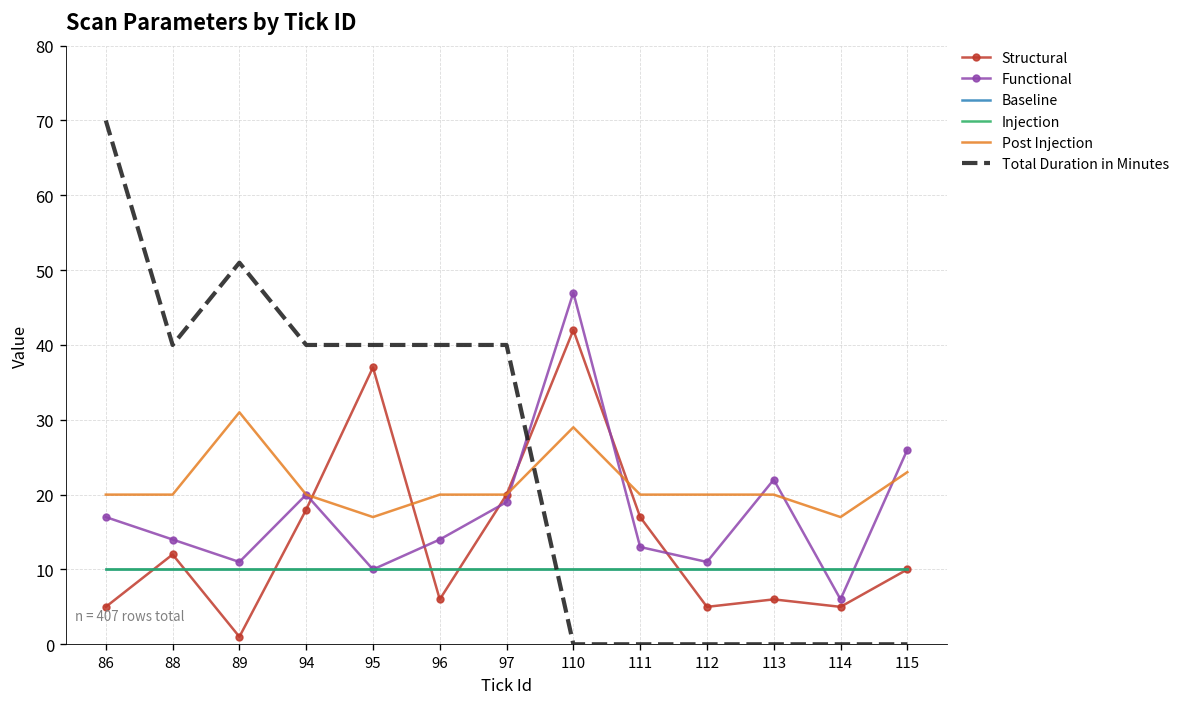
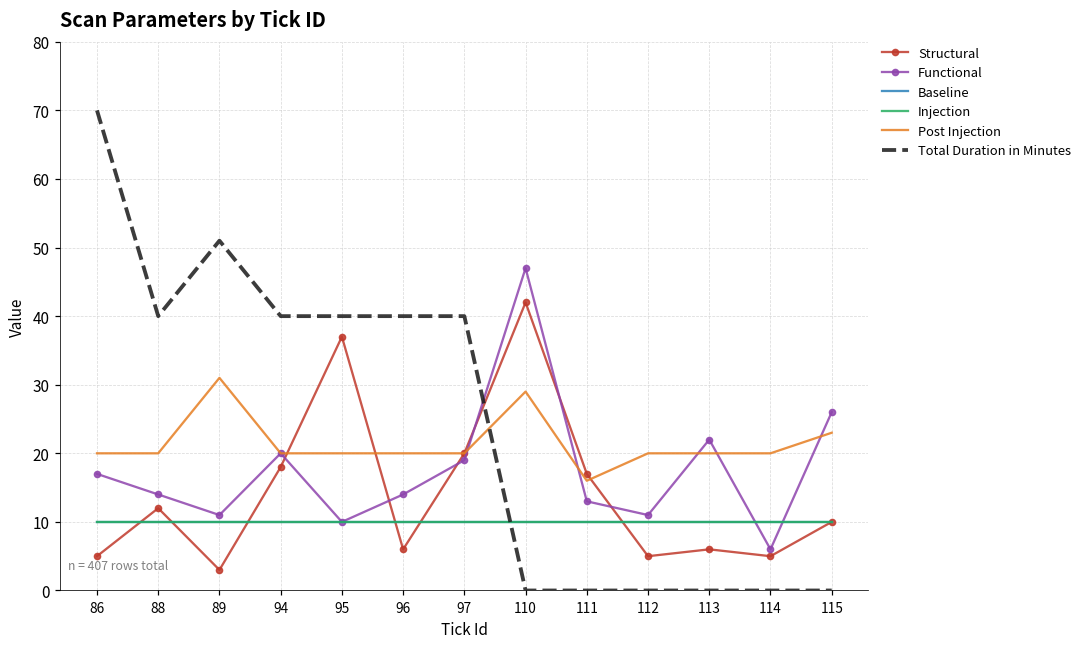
Structural, 89: 1 -> 3
Post Injection, 95: 17 -> 20
Post Injection, 111: 20 -> 16
Post Injection, 114: 17 -> 20
